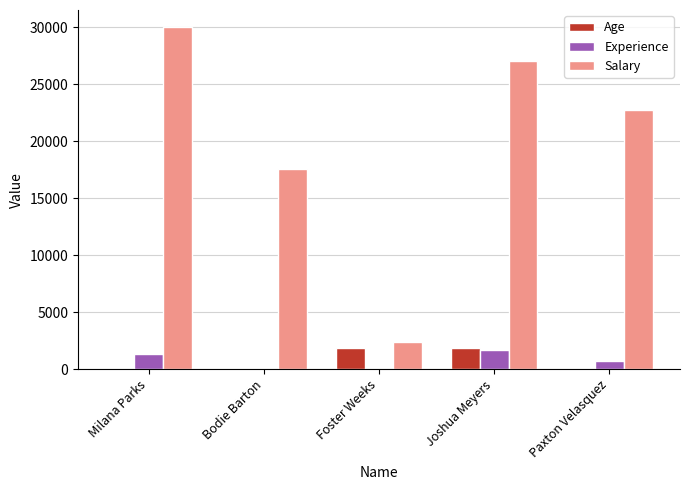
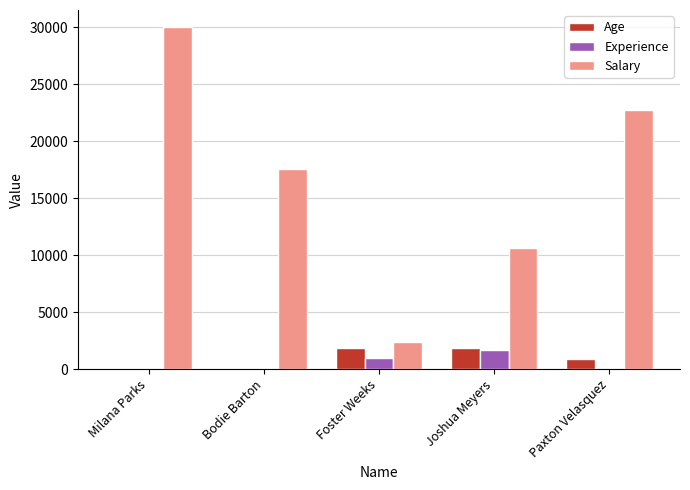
Experience, Milana Parks: 1300 -> 0
Experience, Foster Weeks: 0 -> 1000
Salary, Joshua Meyers: 27000 -> 10600
Age, Paxton Velasquez: 0 -> 900
Experience, Paxton Velasquez: 700 -> 0
